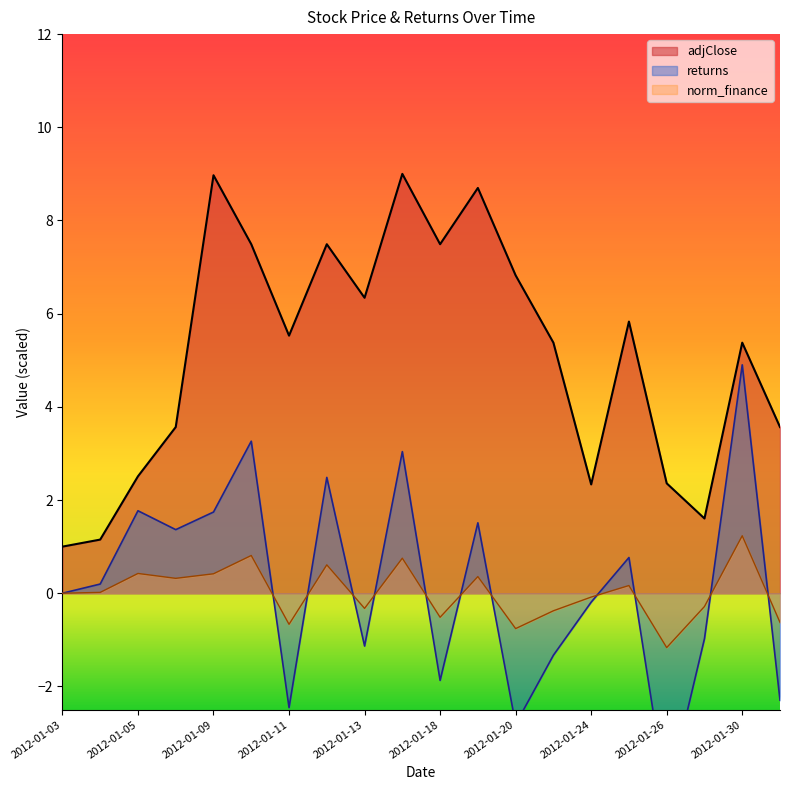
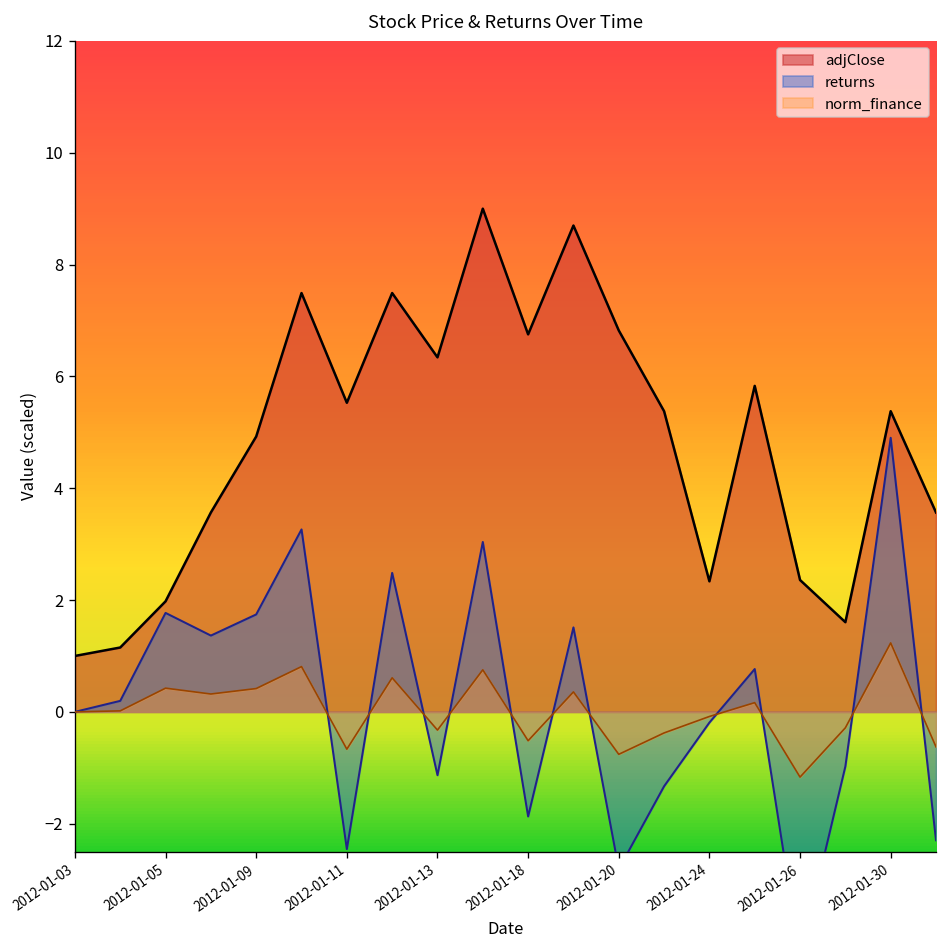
adjClose, 2012-01-05: 2.5 -> 2.0
adjClose, 2012-01-09: 9.0 -> 4.9
adjClose, 2012-01-18: 7.5 -> 6.8
